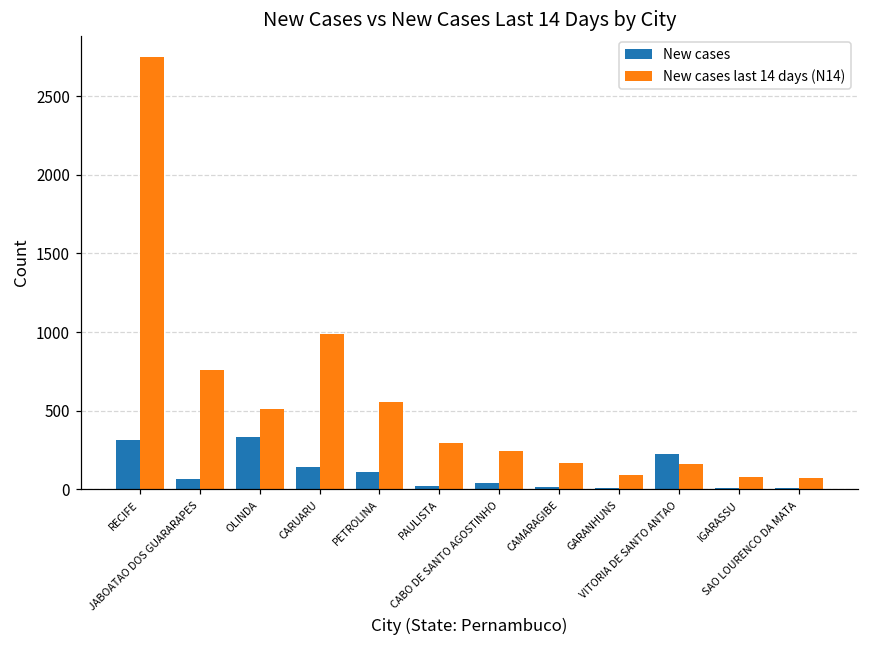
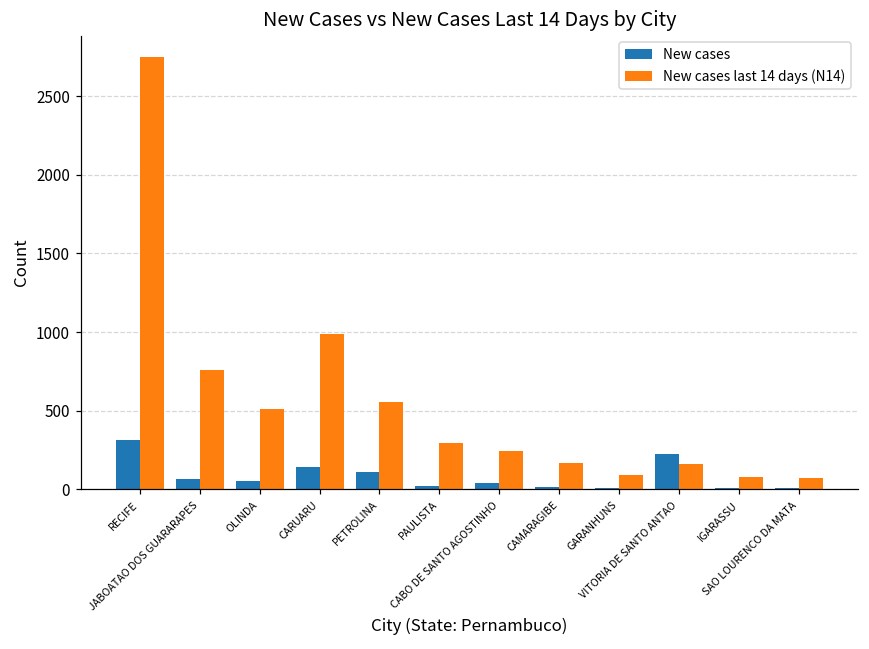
New cases, OLINDA: 330 -> 50
